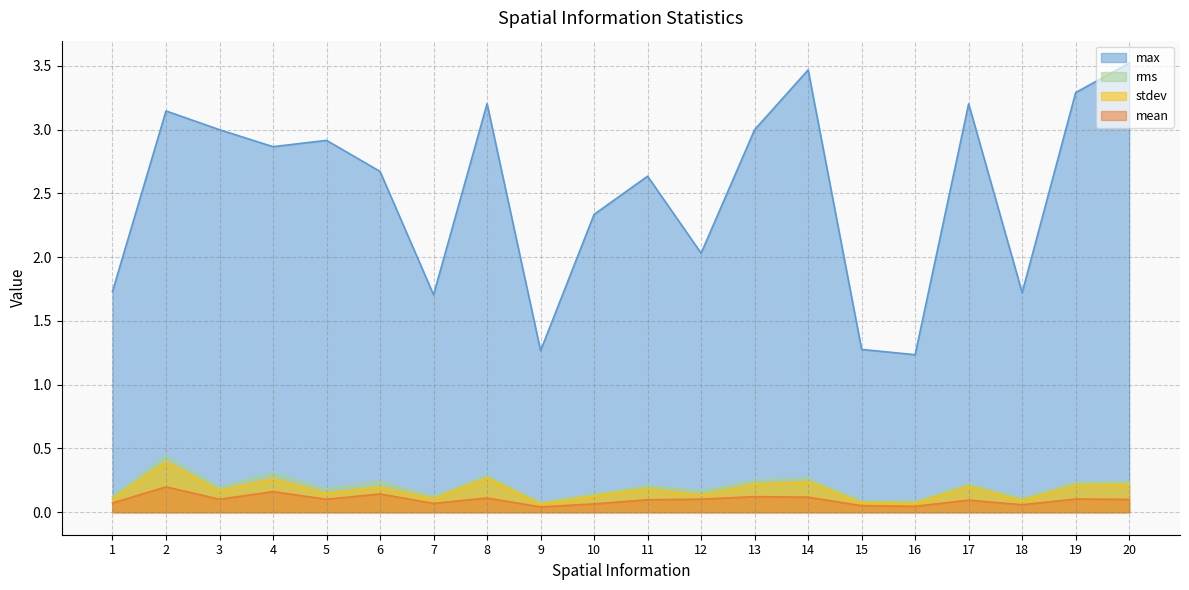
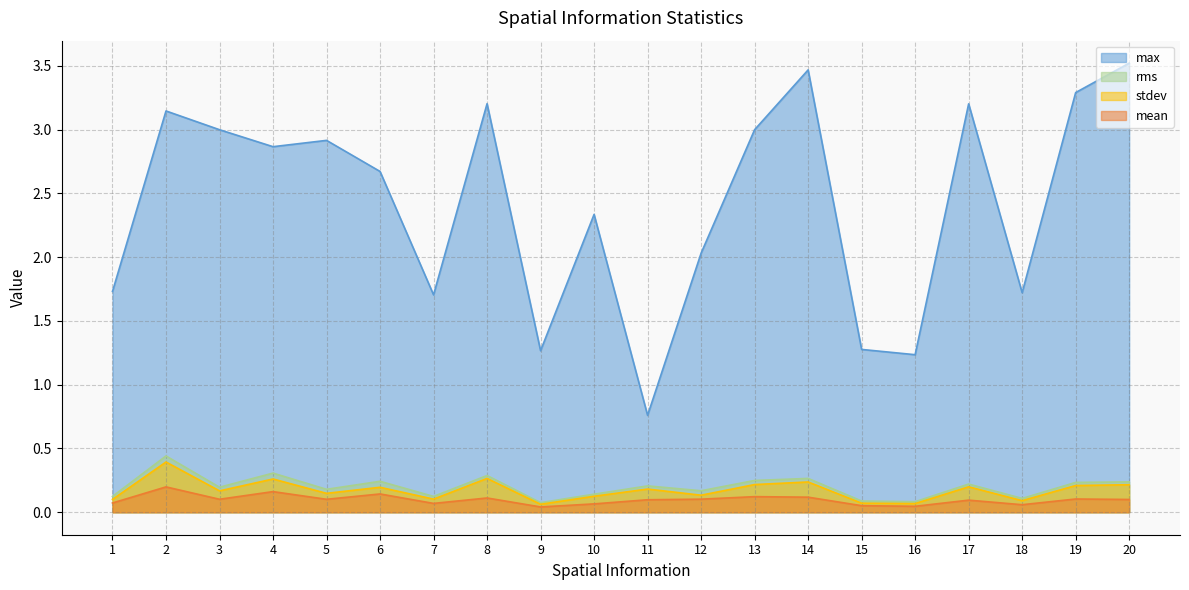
max, 11: 2.63 -> 0.76
